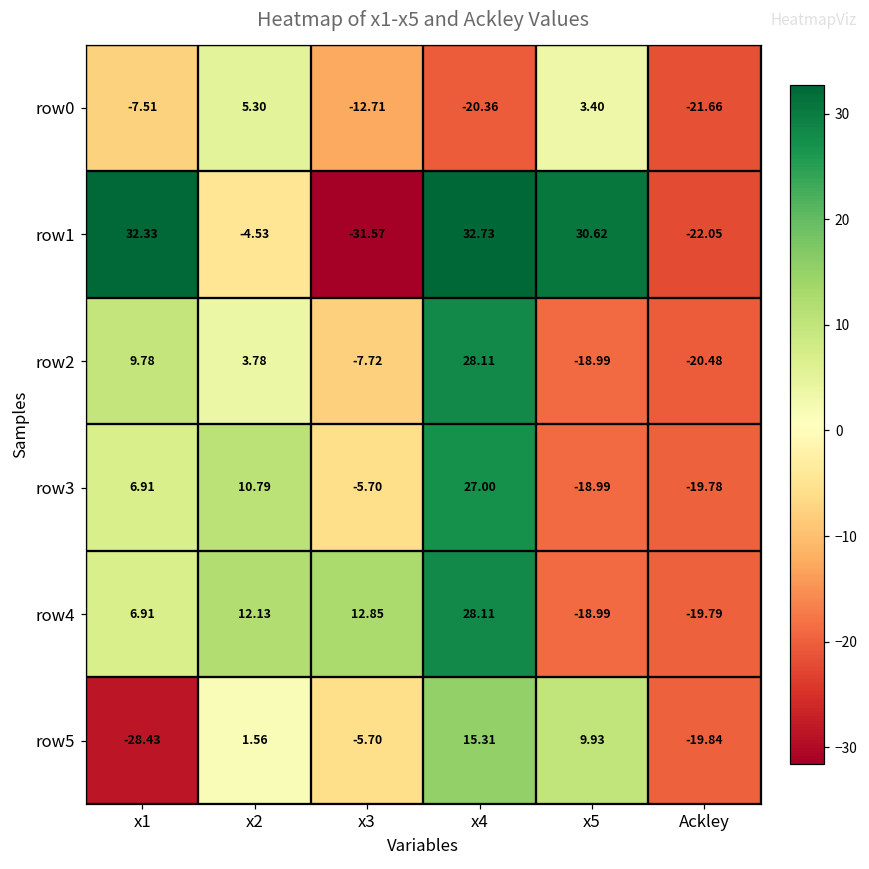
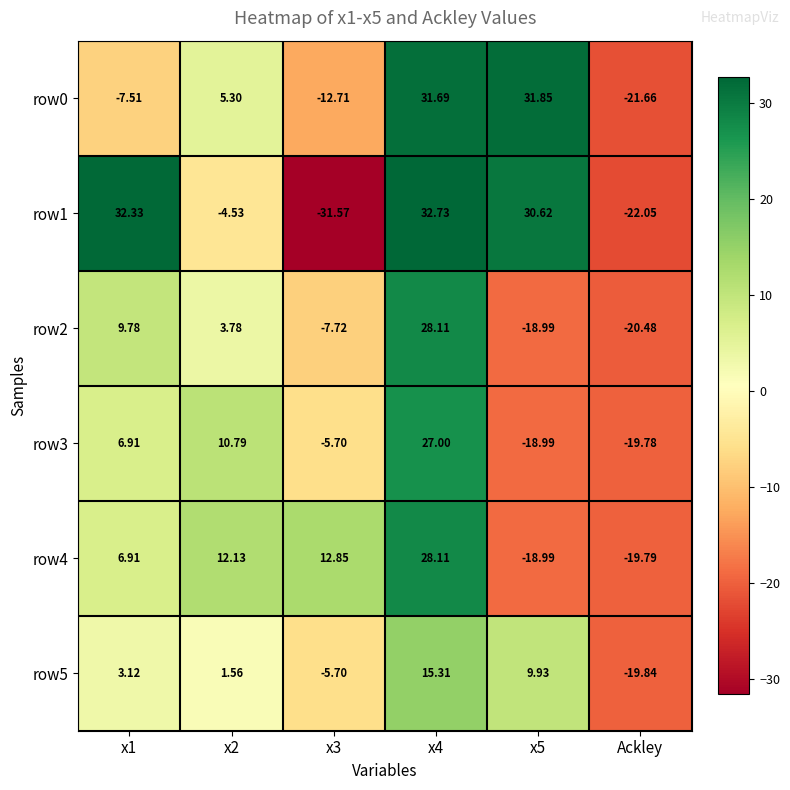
row0, x4: -20.36 -> 31.69
row0, x5: 3.40 -> 31.85
row5, x1: -28.43 -> 3.12
